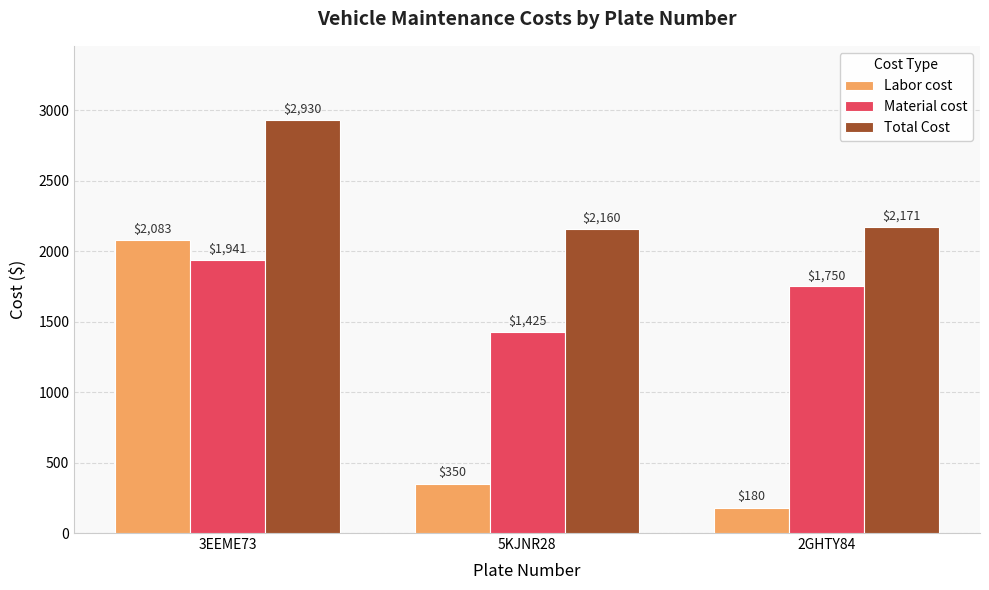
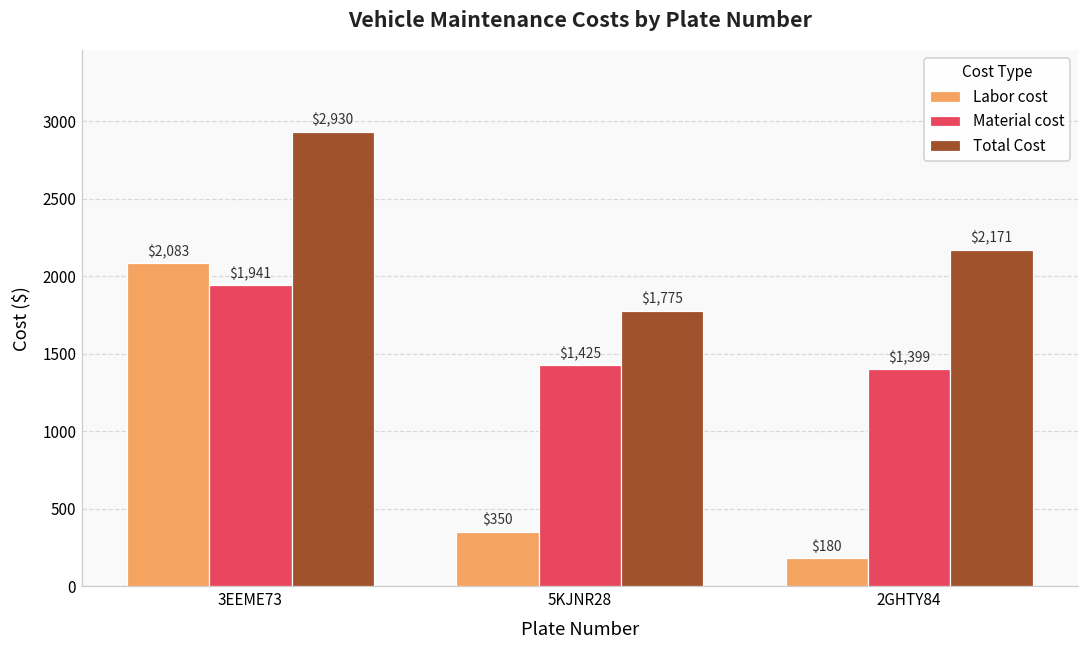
Total Cost, 5KJNR28: $2,160 -> $1,775
Material cost, 2GHTY84: $1,750 -> $1,399
